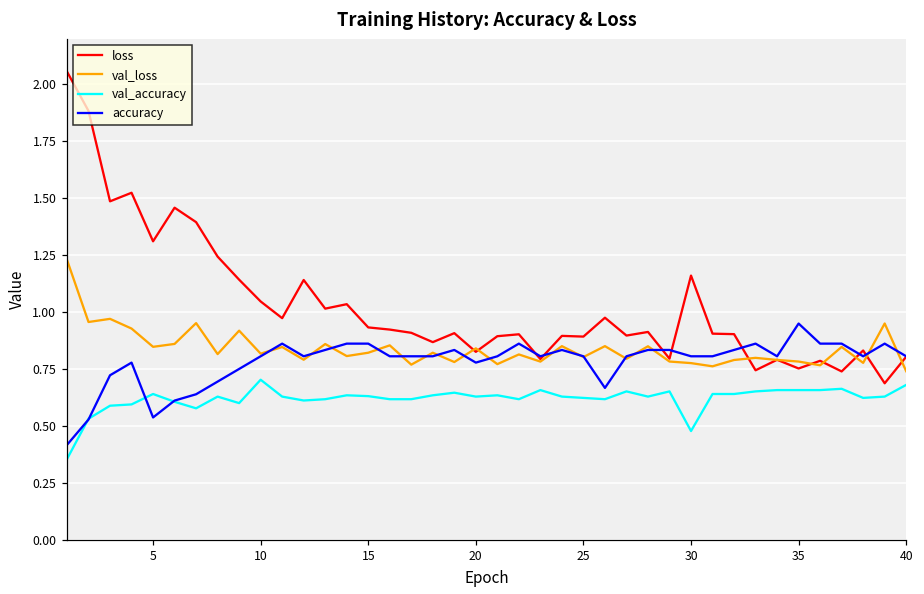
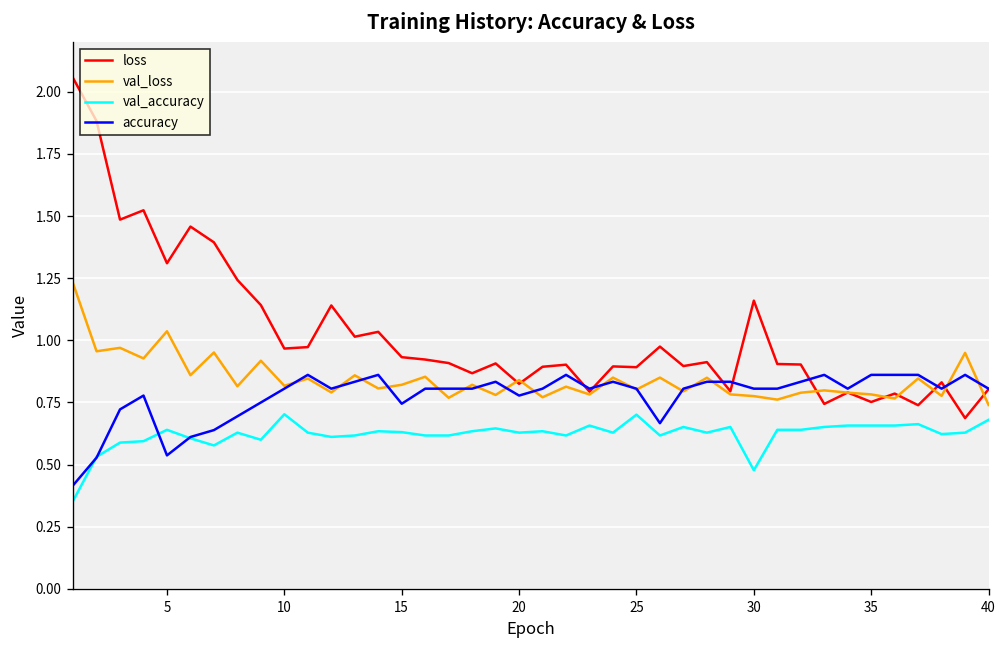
val_loss, 5: 0.85 -> 1.04
loss, 10: 1.05 -> 0.97
accuracy, 15: 0.86 -> 0.74
val_accuracy, 25: 0.62 -> 0.70
accuracy, 35: 0.95 -> 0.86
